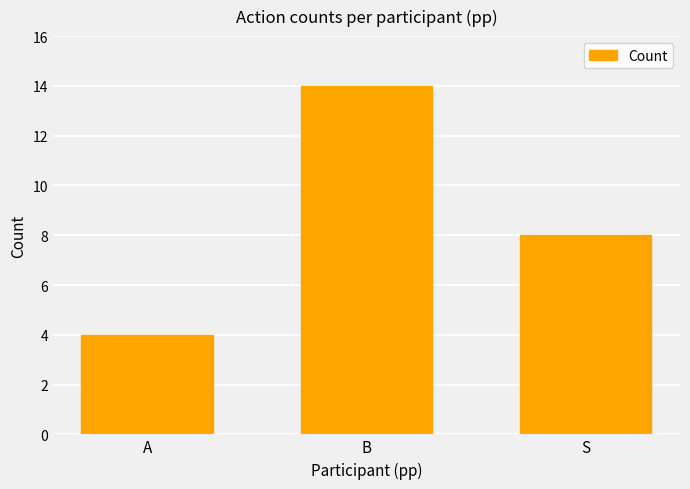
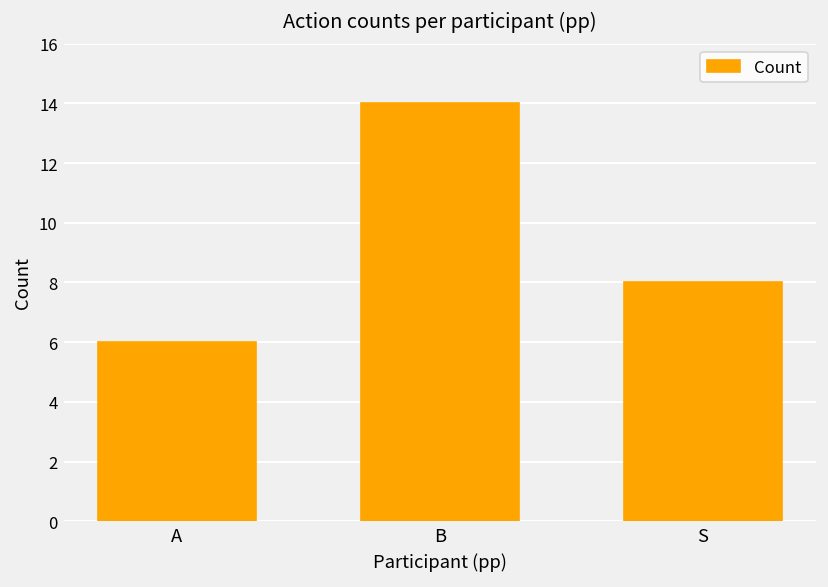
A: 4 -> 6
